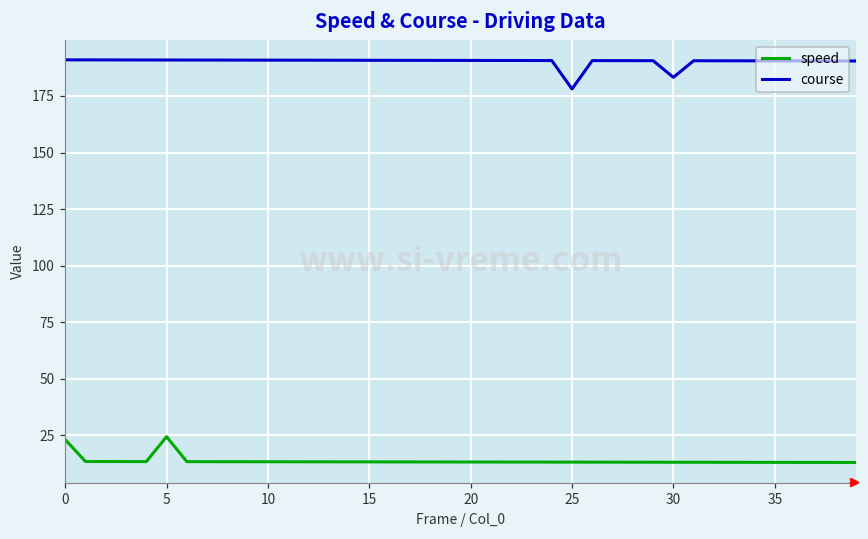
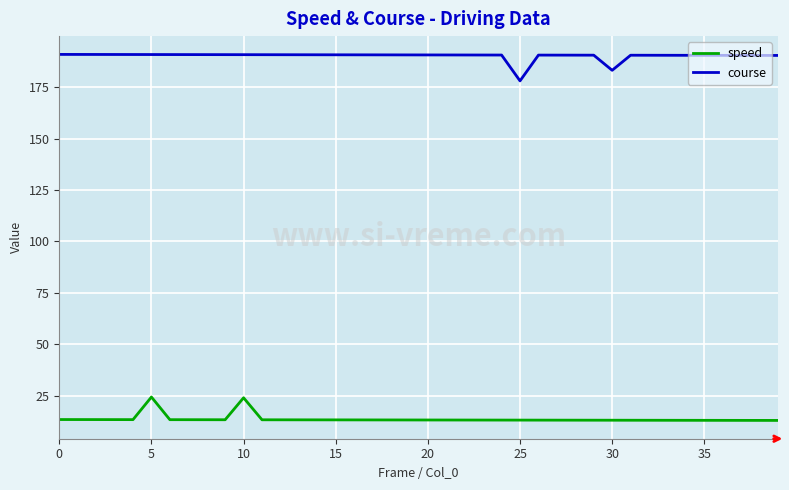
speed, 0: 23 -> 13
speed, 10: 13 -> 24
